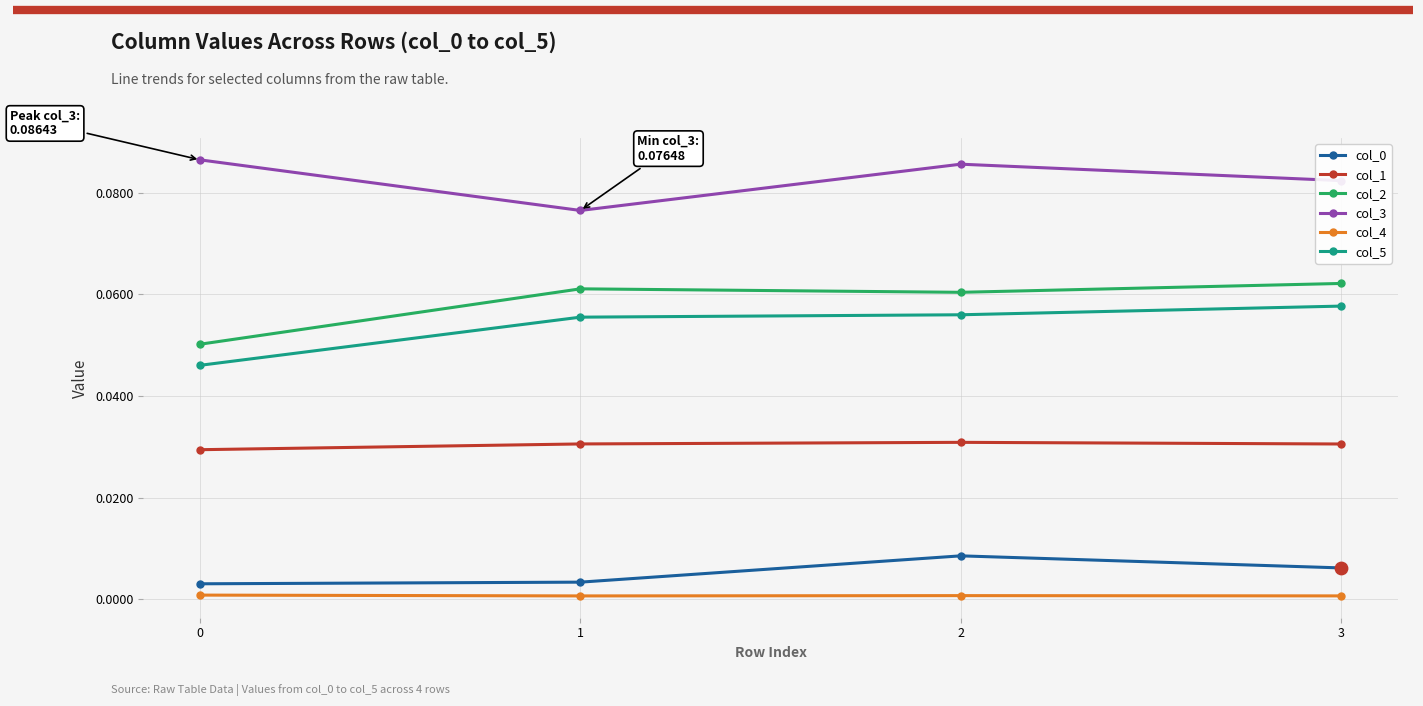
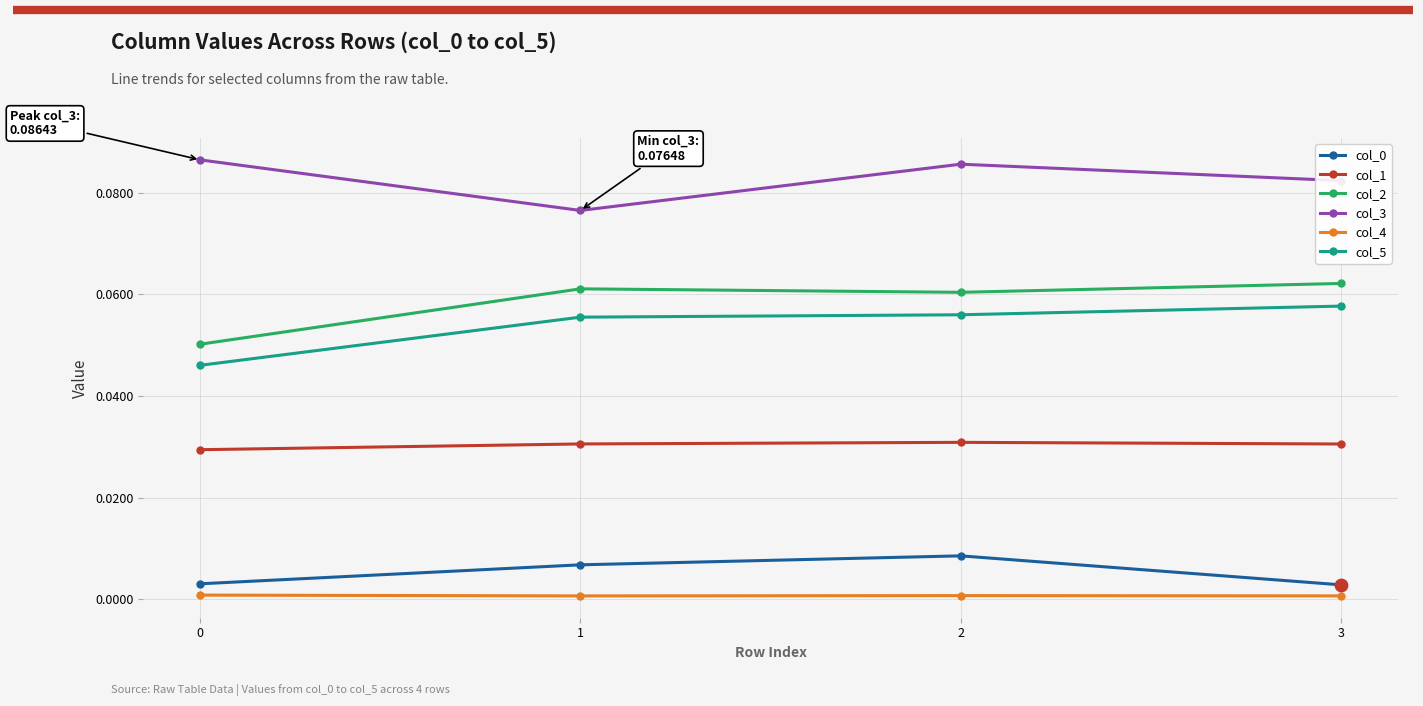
col_0, 1: 0.003 -> 0.007
col_0, 3: 0.006 -> 0.003
